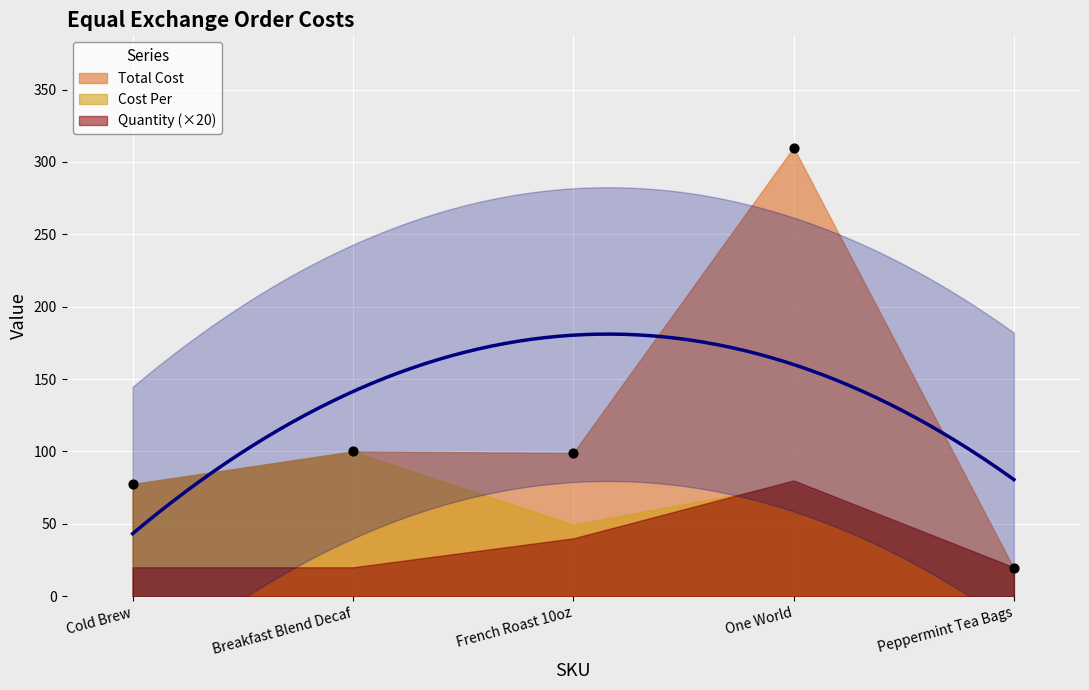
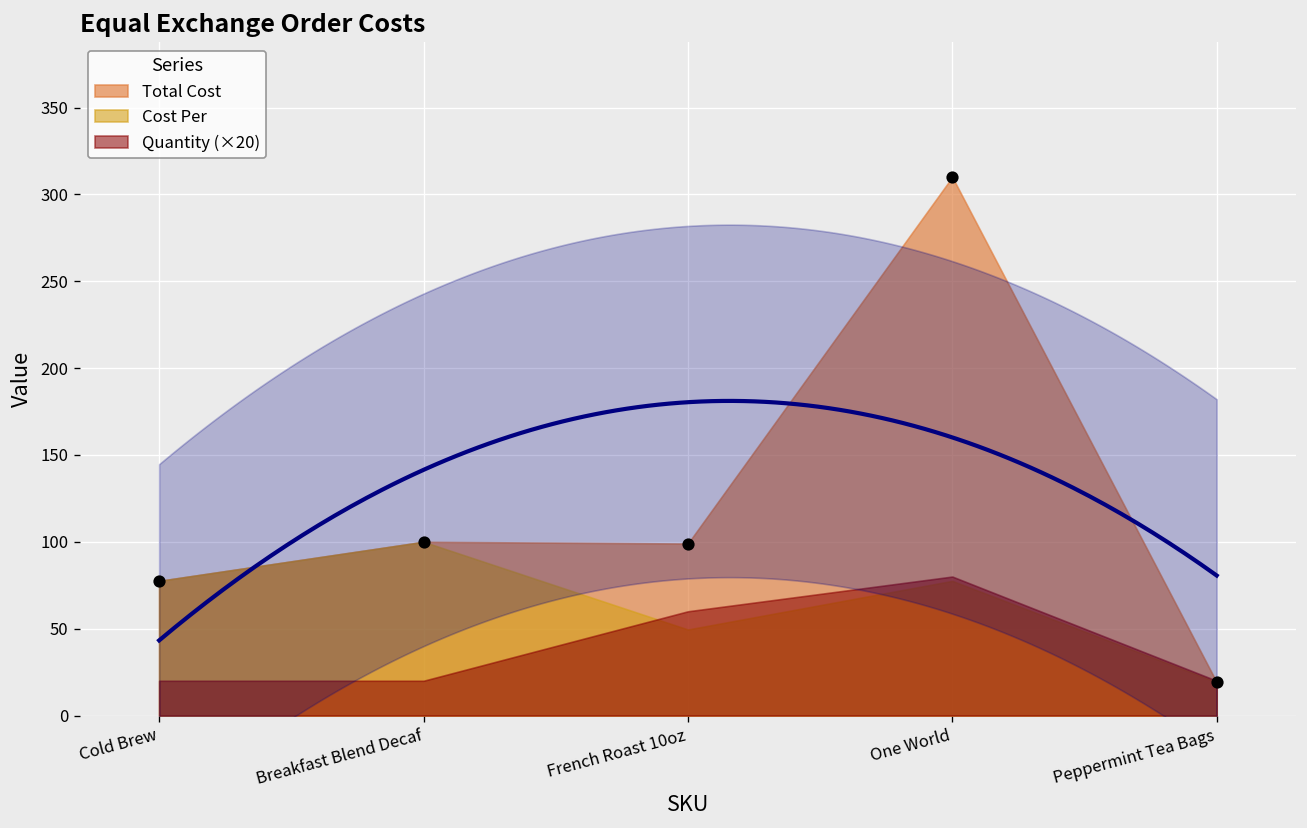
Quantity (×20), French Roast 10oz: 40 -> 60
